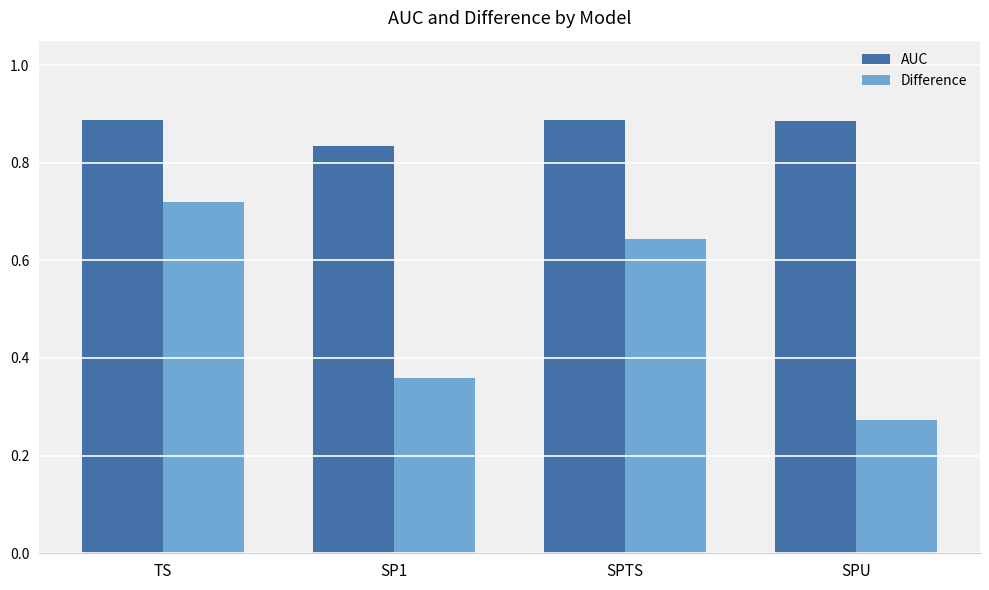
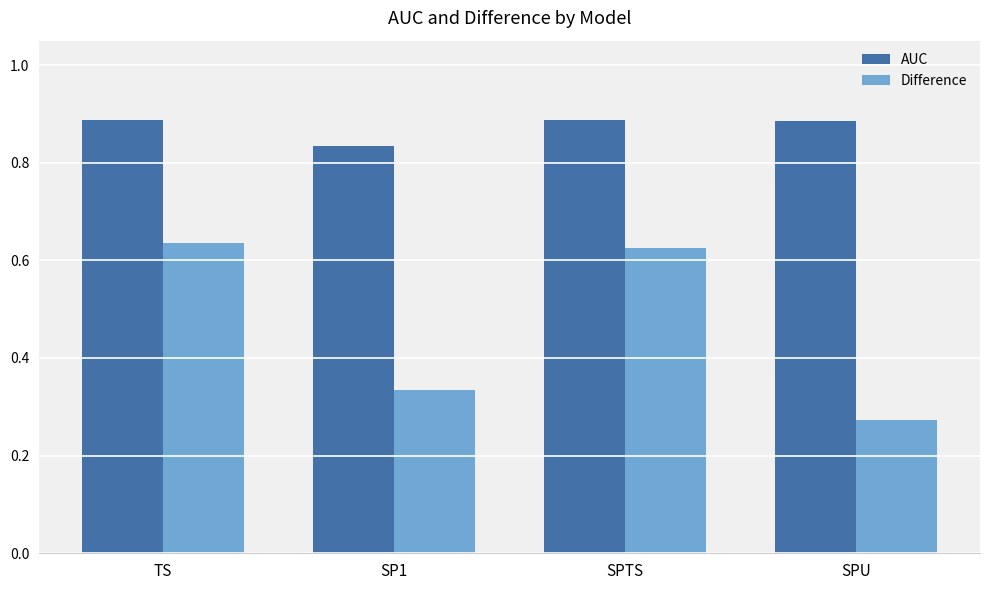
Difference, TS: 0.72 -> 0.64
Difference, SP1: 0.36 -> 0.33
Difference, SPTS: 0.64 -> 0.62
